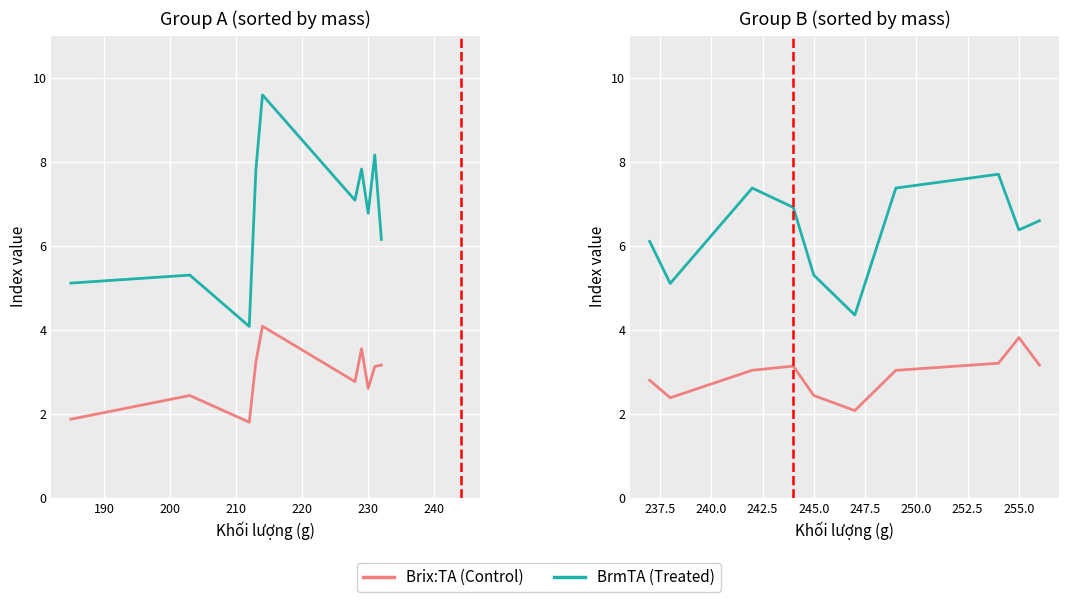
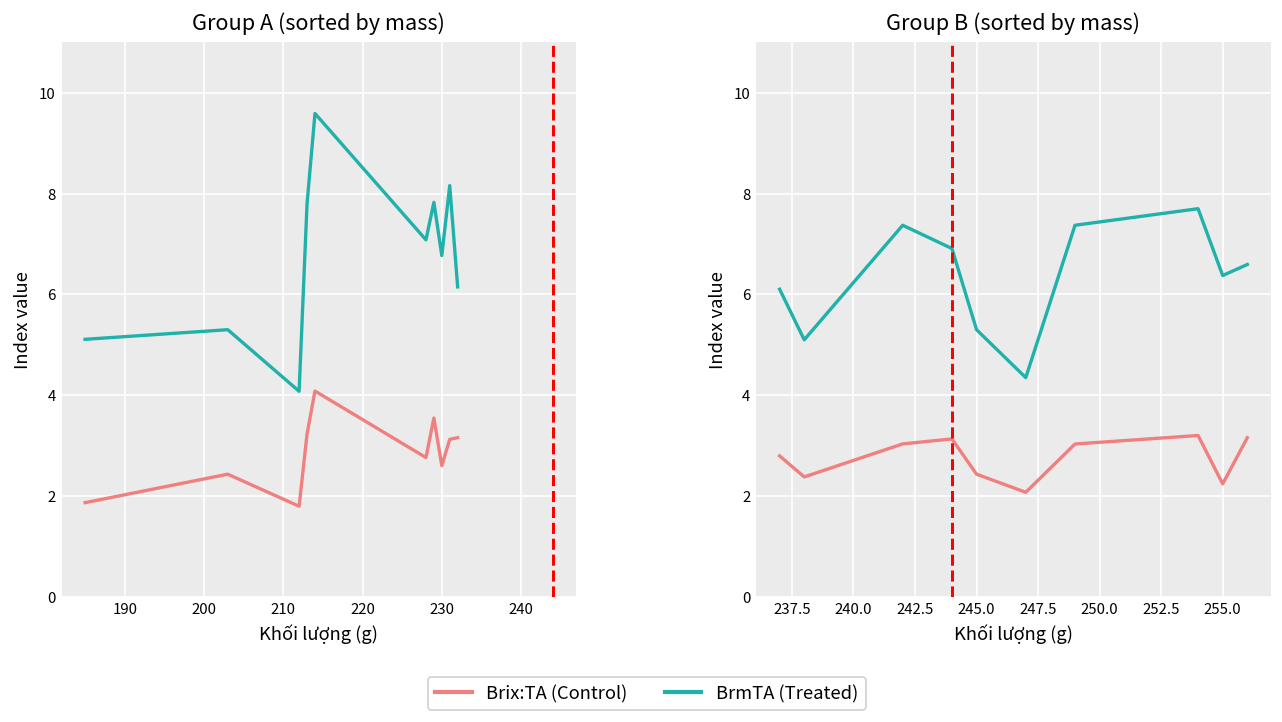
Group B (sorted by mass), Brix:TA (Control), 255.0: 3.8 -> 2.2
